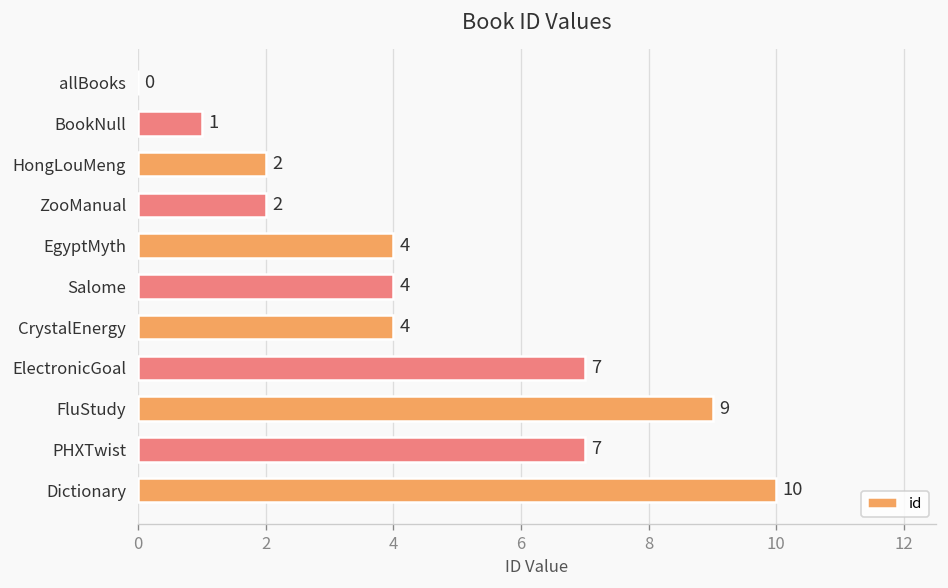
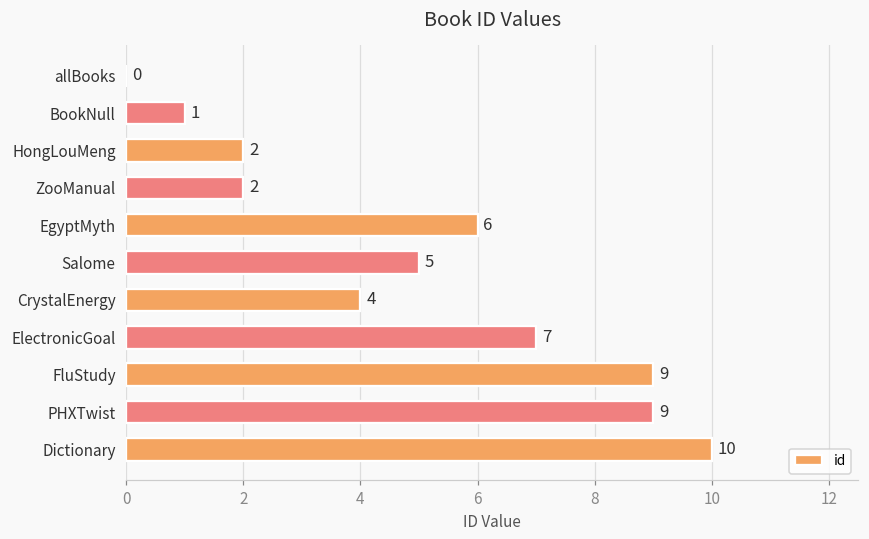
EgyptMyth: 4 -> 6
Salome: 4 -> 5
PHXTwist: 7 -> 9
